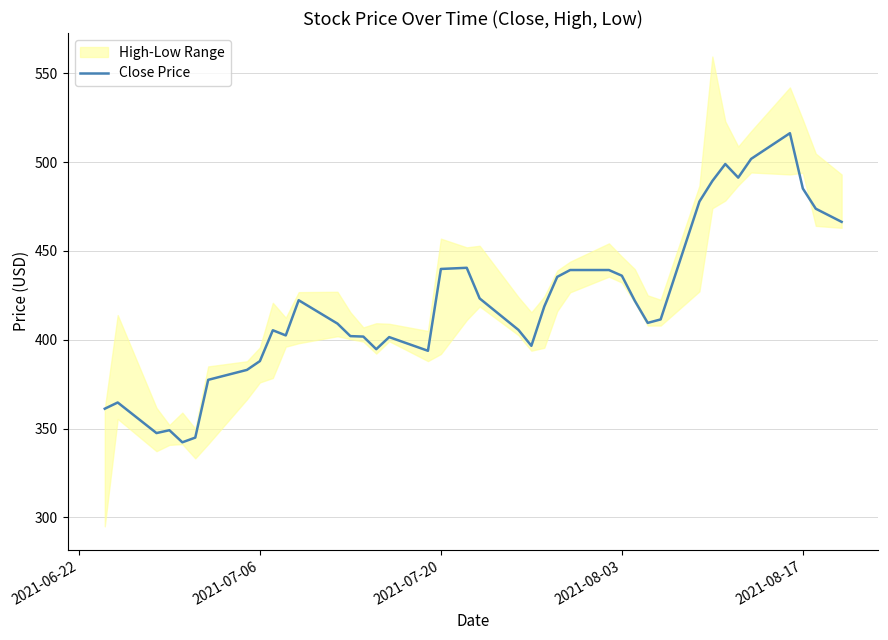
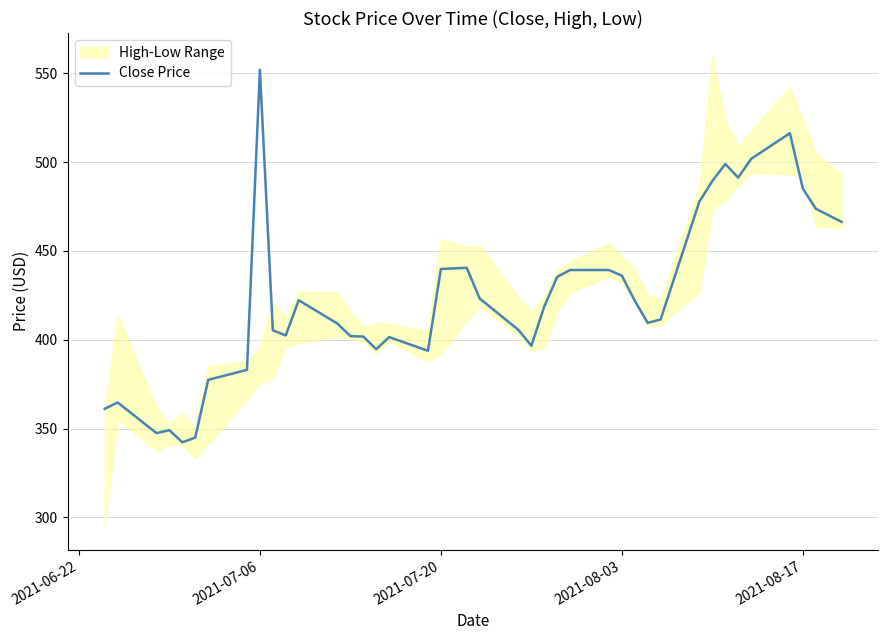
Close Price, 2021-07-06: 388 -> 552
